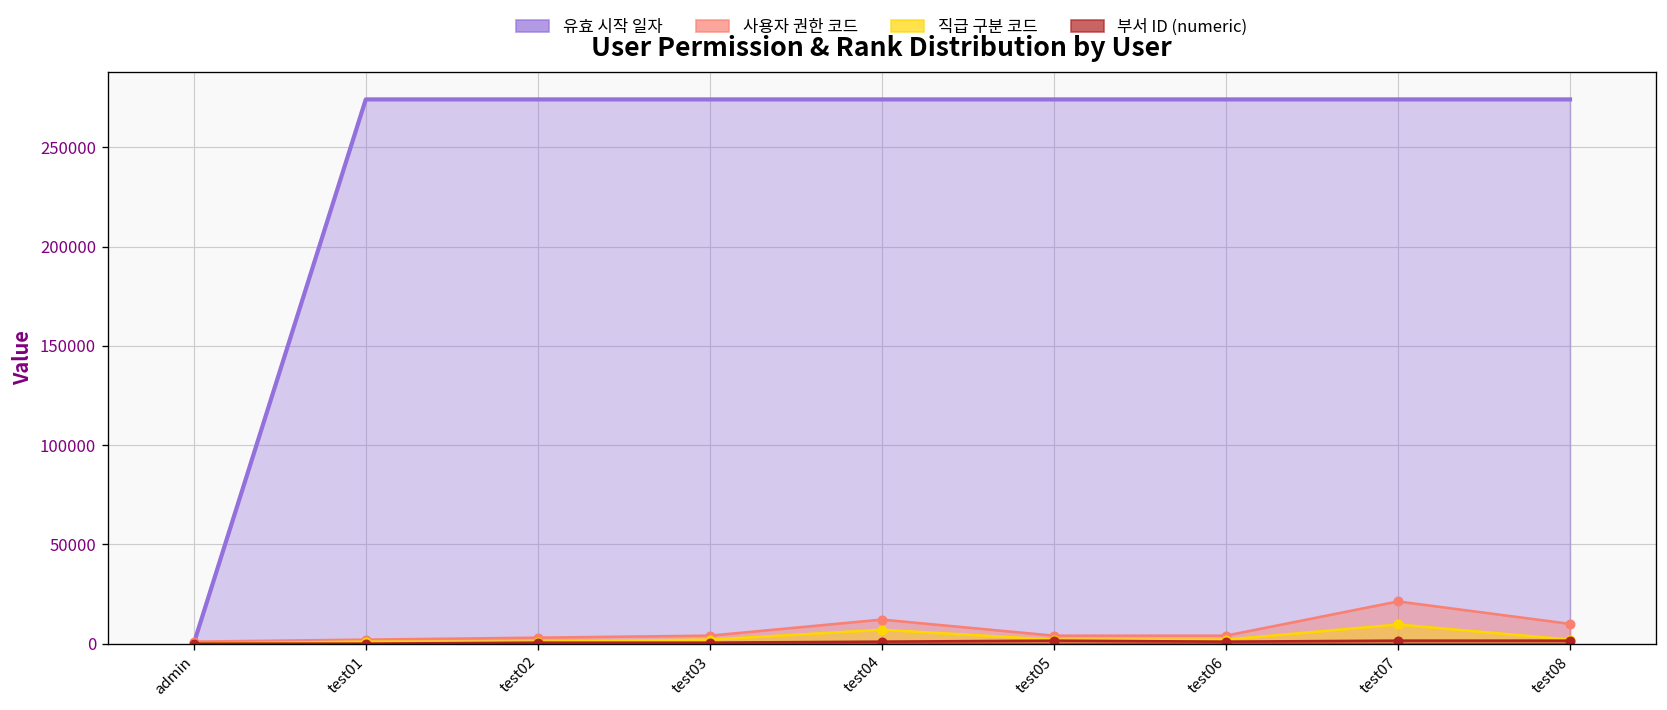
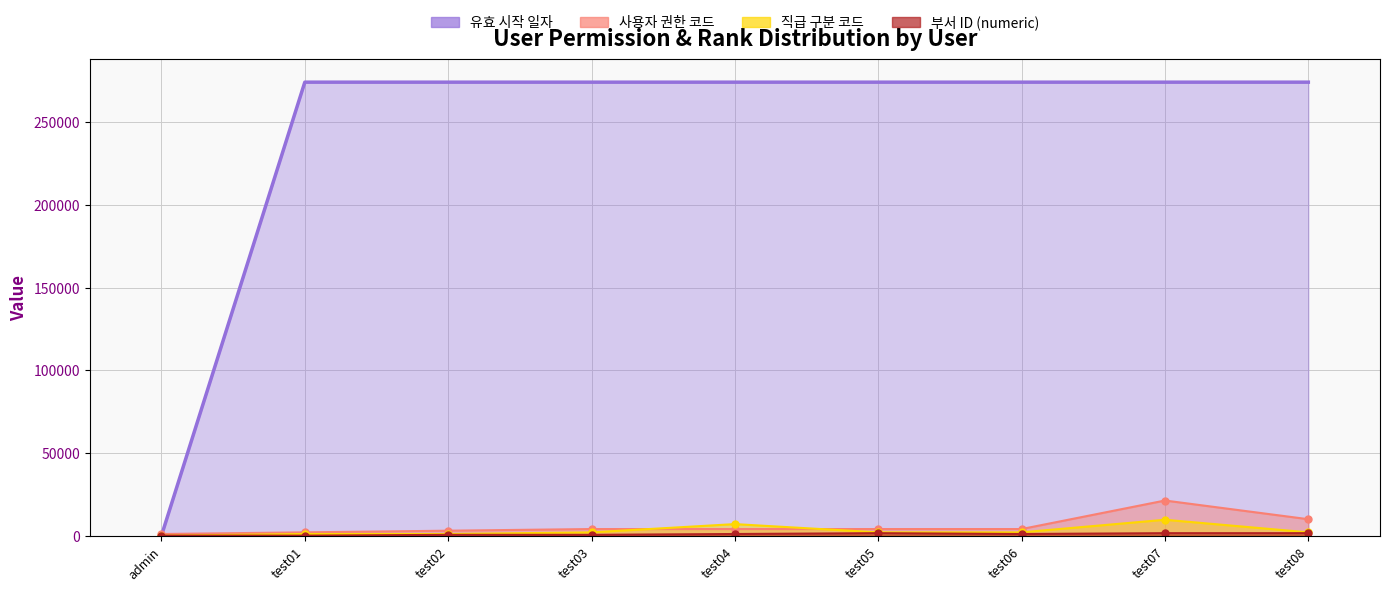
사용자 권한 코드, test04: 12000 -> 4000
